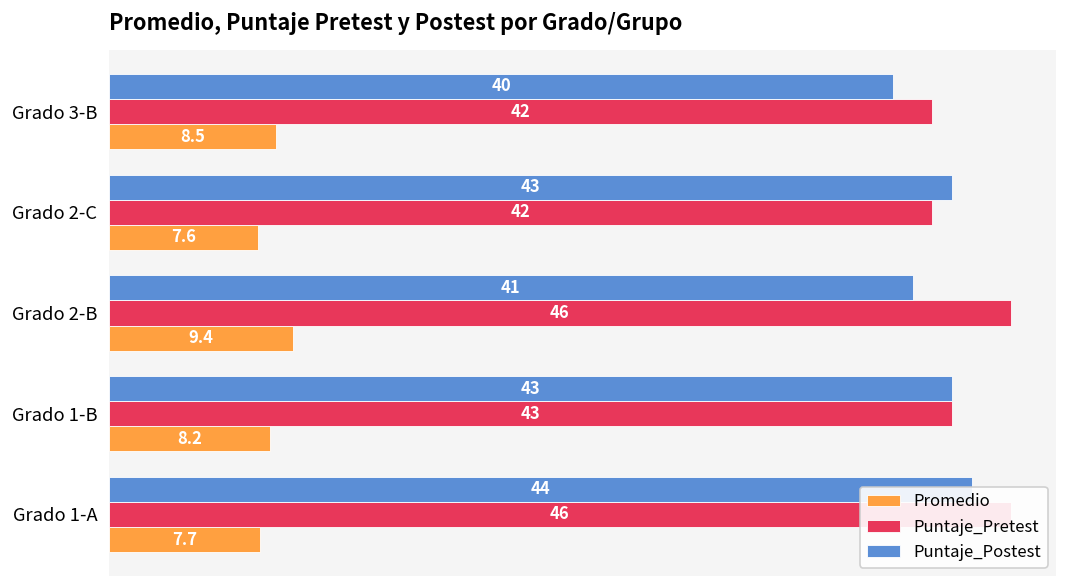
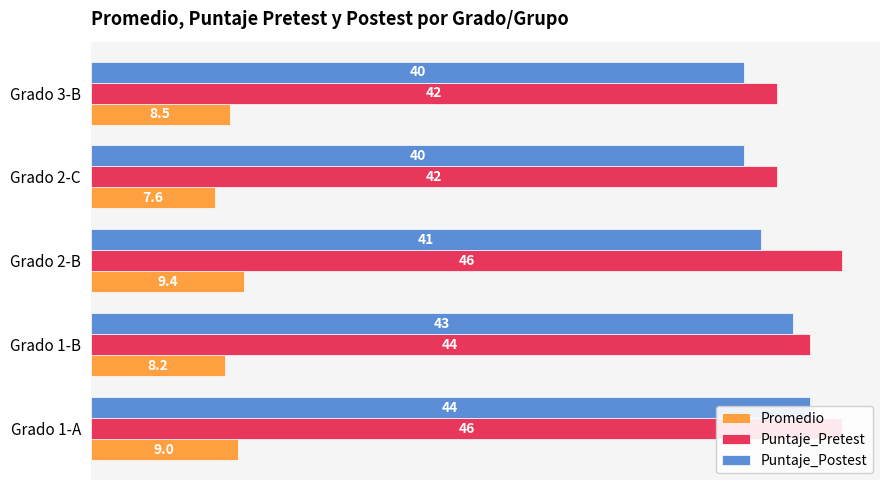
Puntaje_Postest, Grado 2-C: 43 -> 40
Puntaje_Pretest, Grado 1-B: 43 -> 44
Promedio, Grado 1-A: 7.7 -> 9.0
